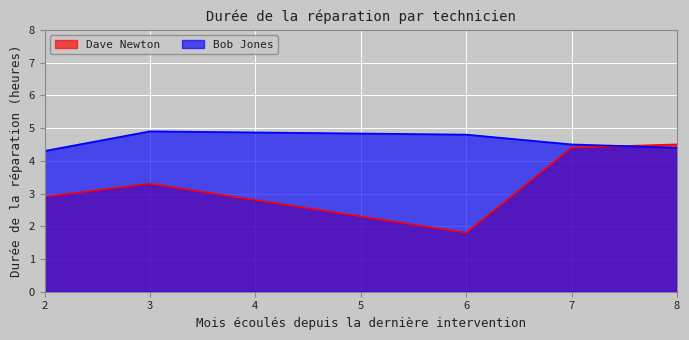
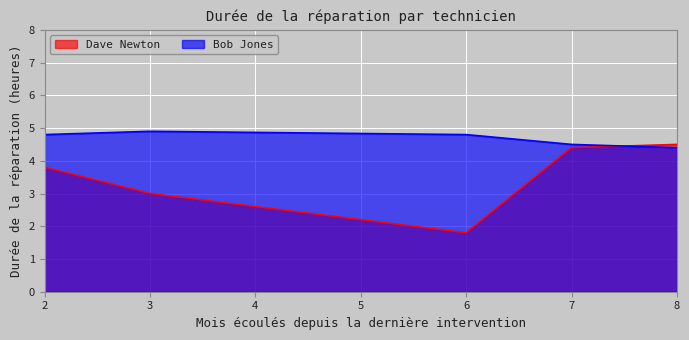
Dave Newton, 2: 2.9 -> 3.8
Bob Jones, 2: 4.3 -> 4.8
Dave Newton, 3: 3.3 -> 3.0
